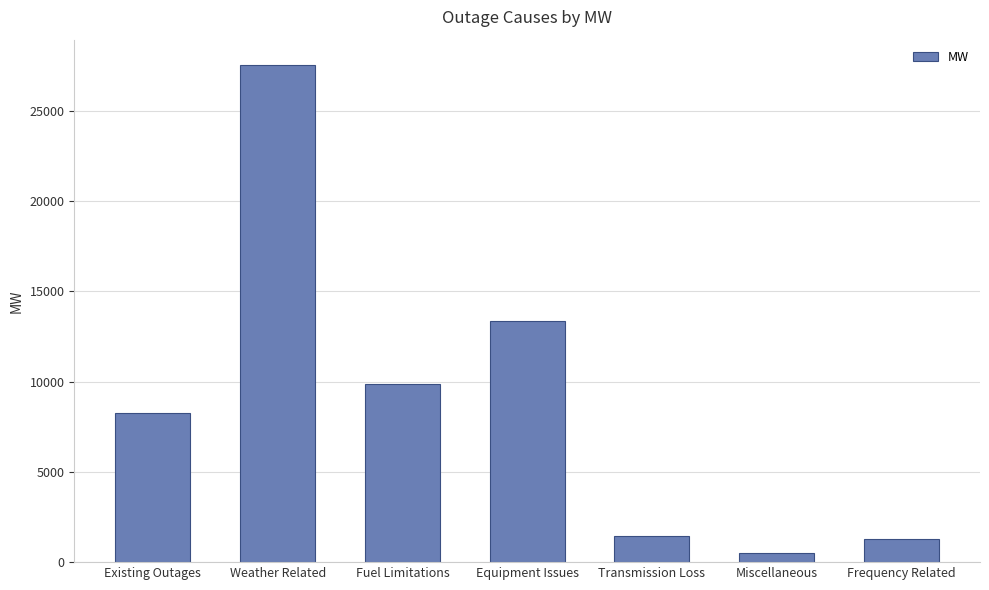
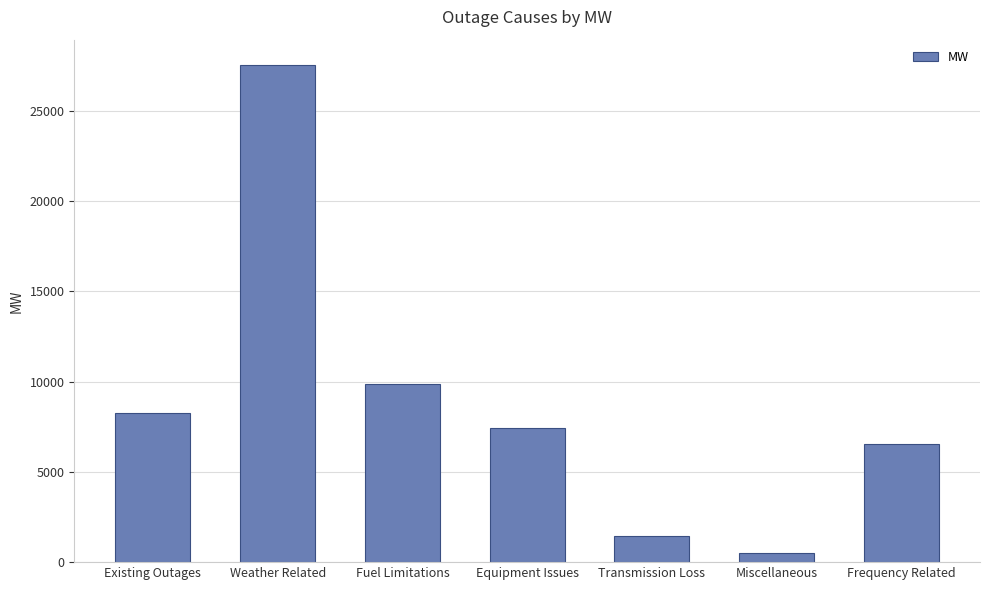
Equipment Issues: 13300 -> 7500
Frequency Related: 1300 -> 6500
